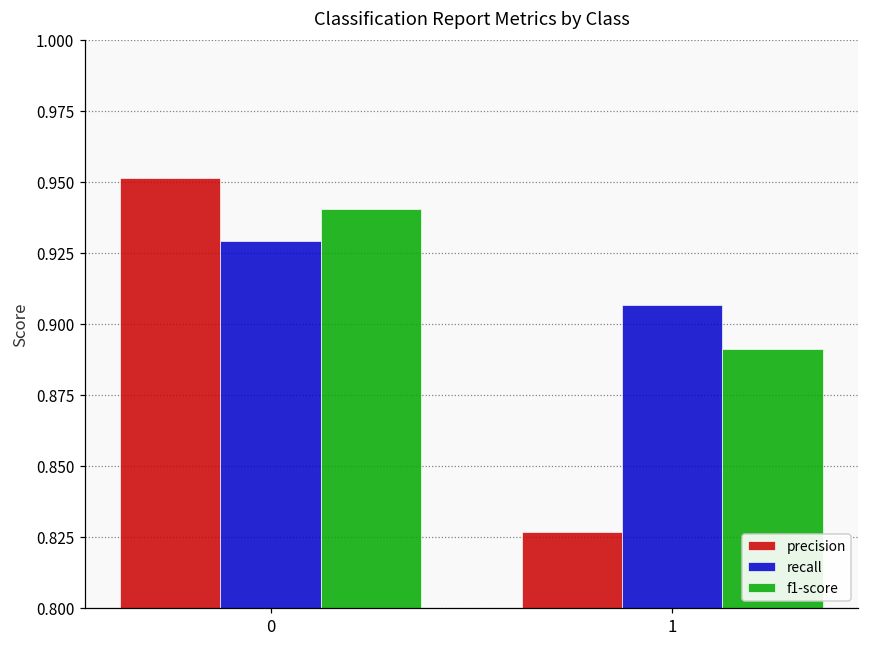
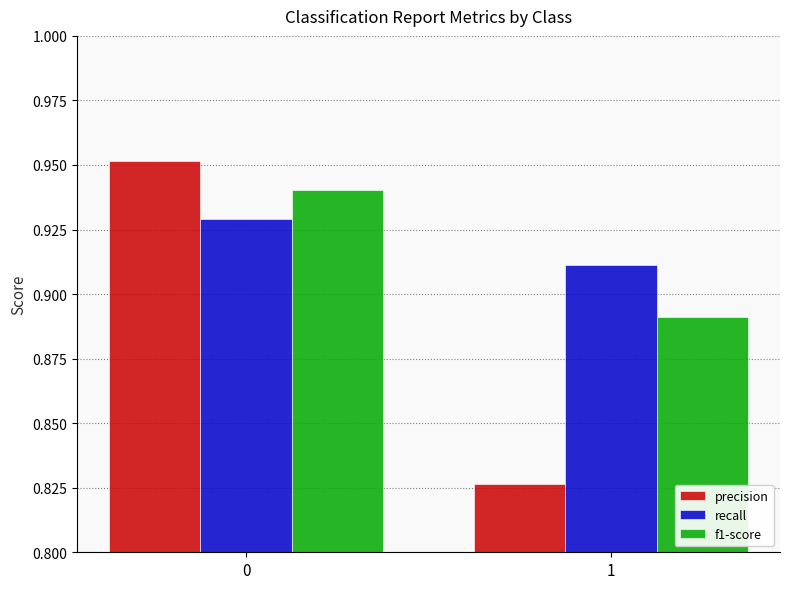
recall, 1: 0.907 -> 0.911
